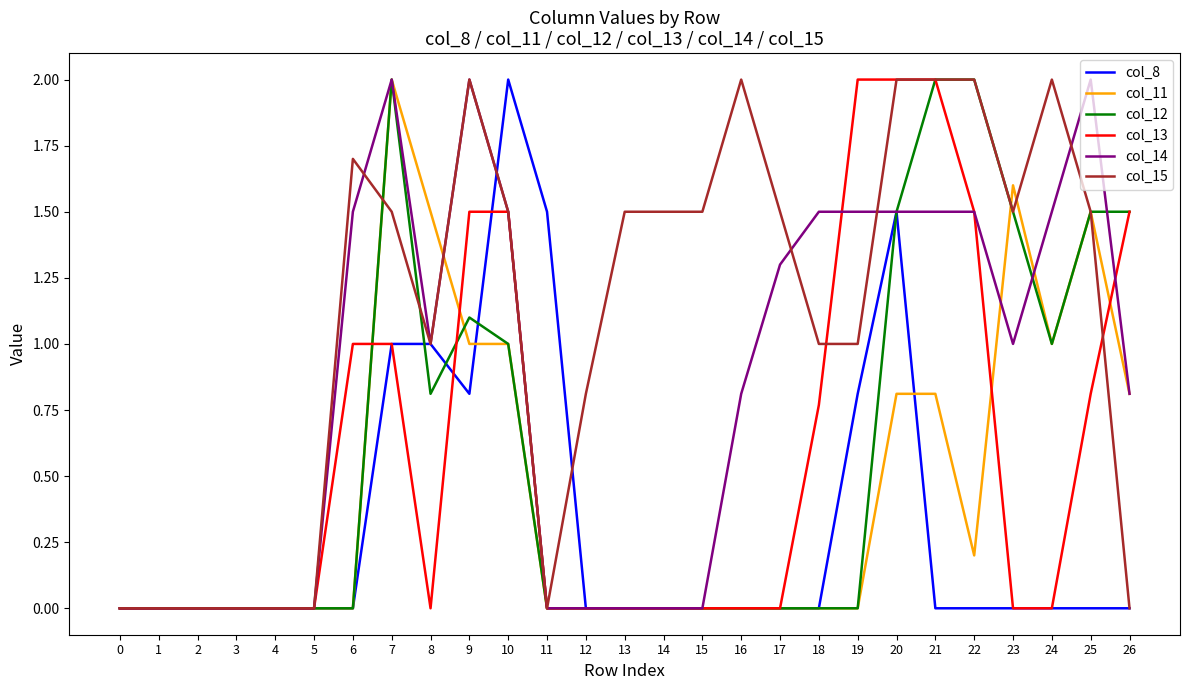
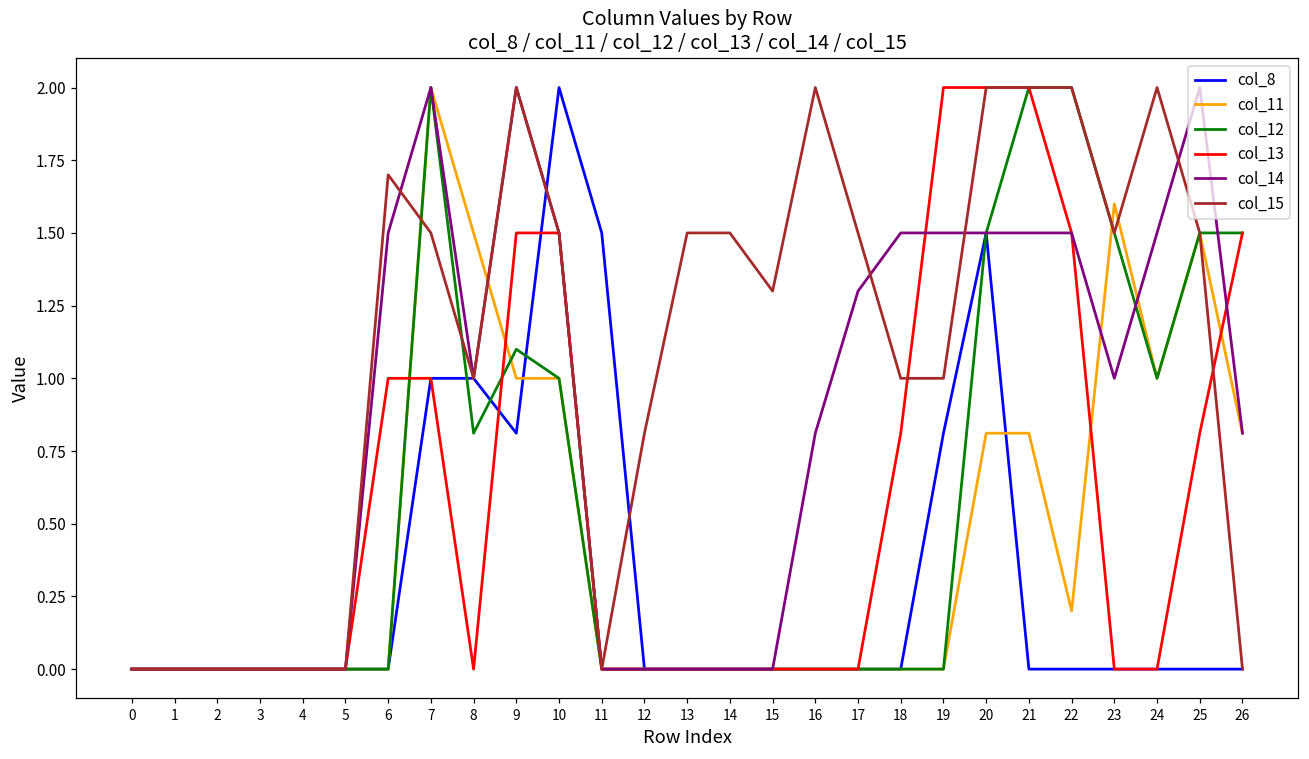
col_15, 15: 1.5 -> 1.3
col_13, 18: 0.77 -> 0.81
